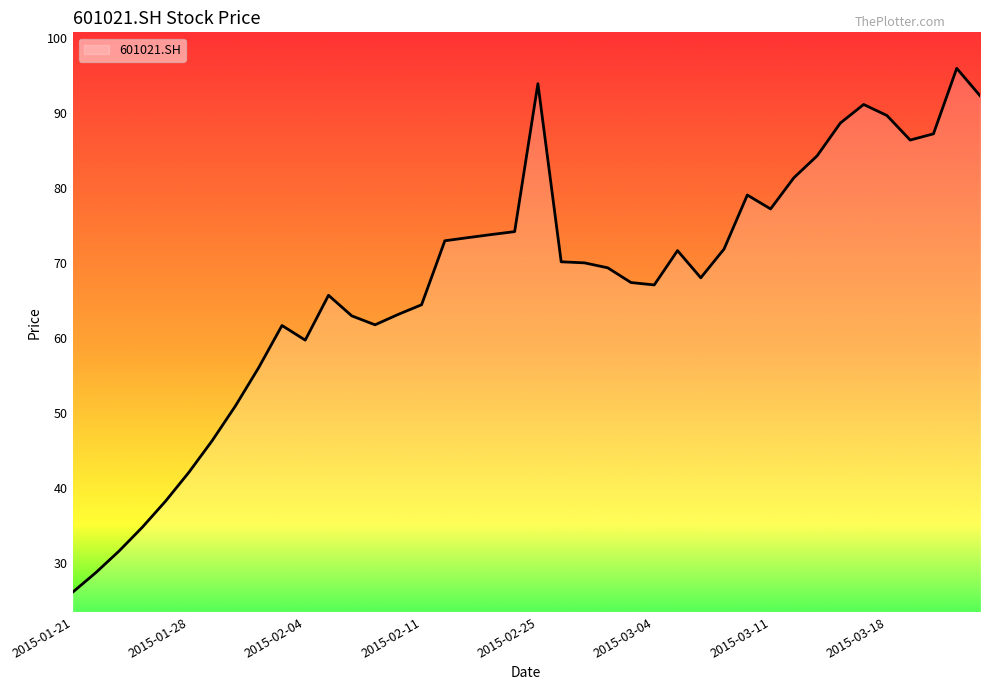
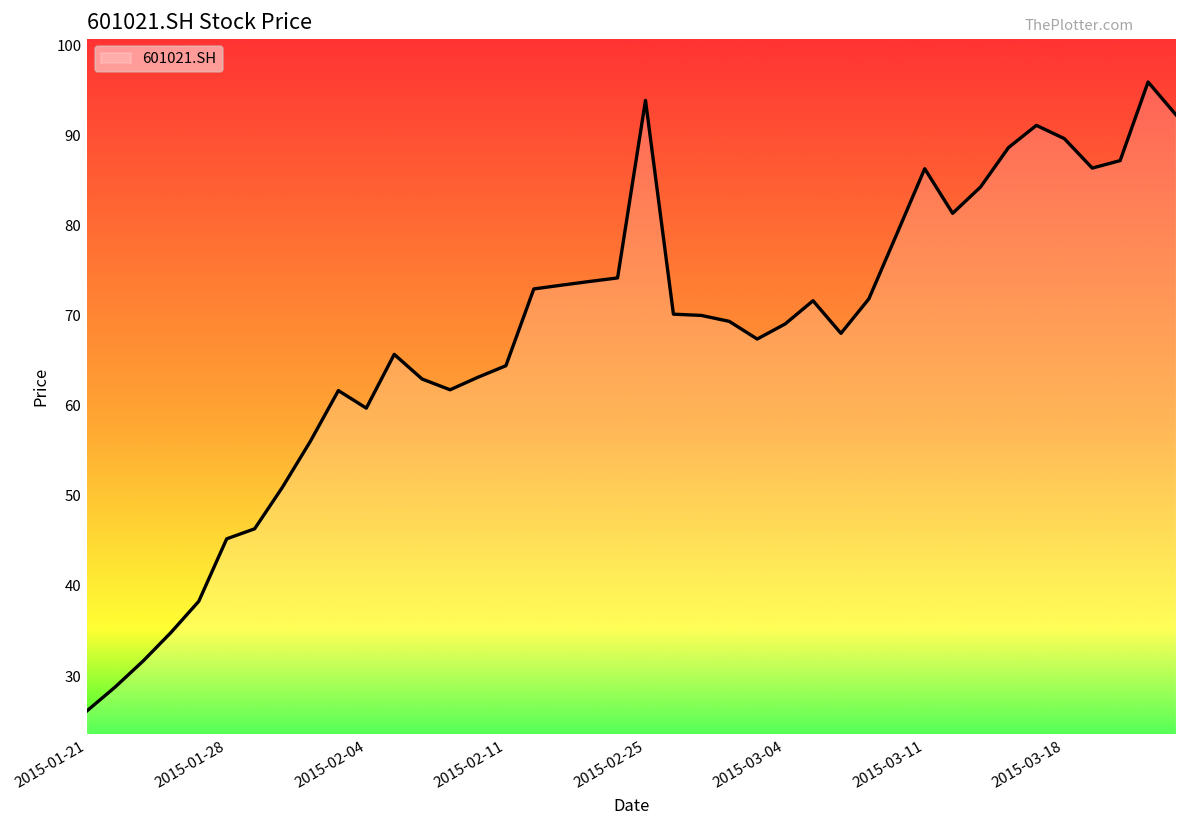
2015-01-28: 42 -> 45
2015-03-04: 67 -> 69
2015-03-11: 77 -> 86
